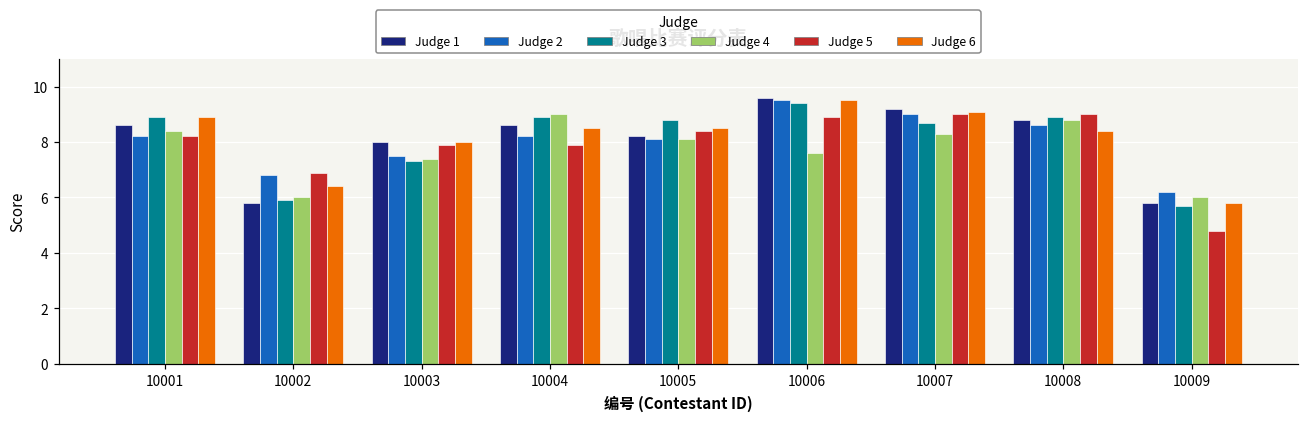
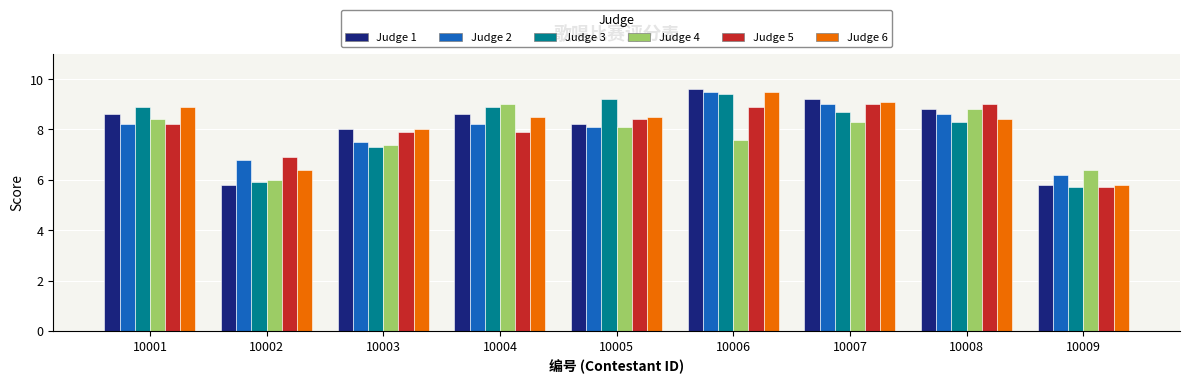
Judge 3, 10005: 8.8 -> 9.2
Judge 3, 10008: 8.9 -> 8.3
Judge 4, 10009: 6.0 -> 6.4
Judge 5, 10009: 4.8 -> 5.7
